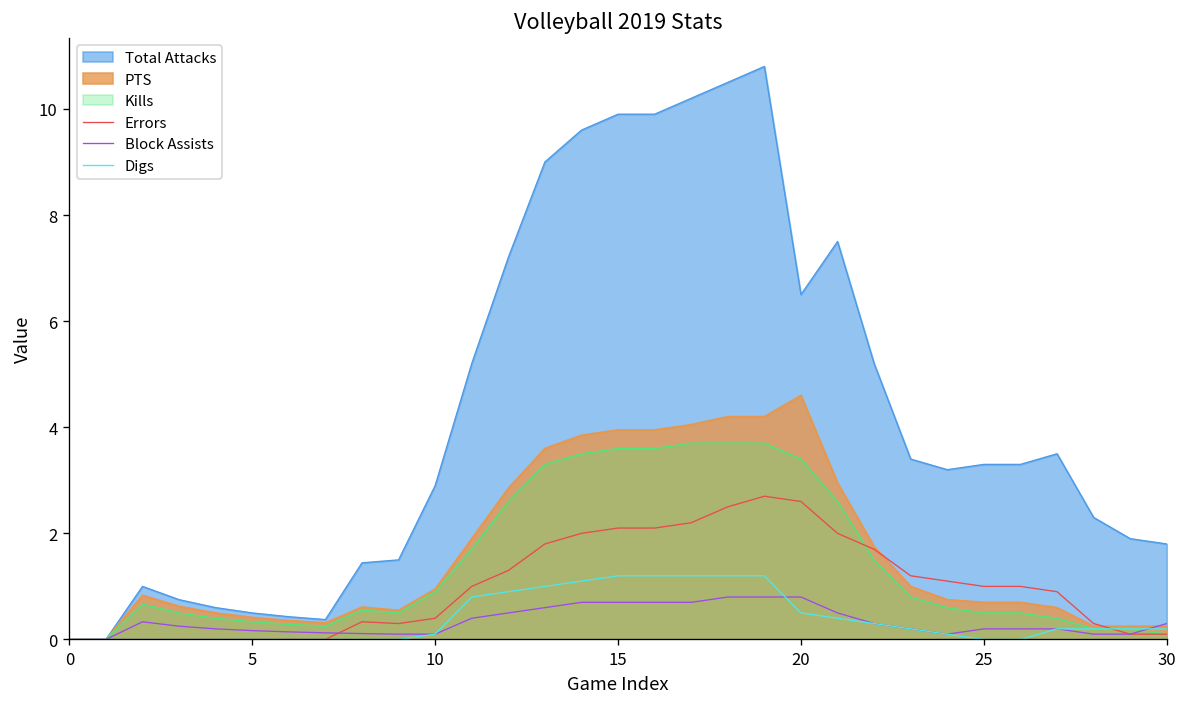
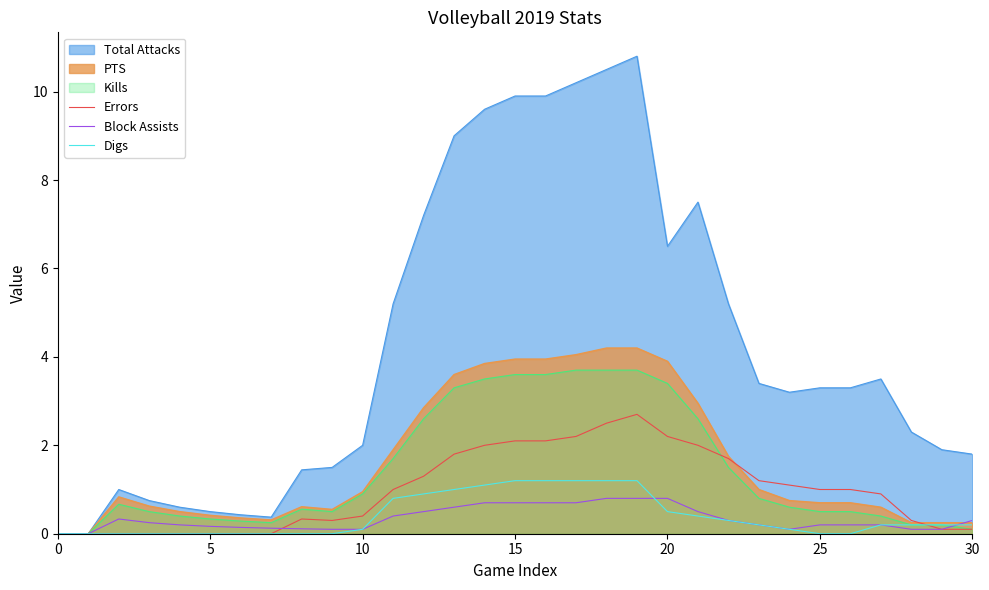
Total Attacks, 10: 2.9 -> 2.0
PTS, 20: 4.6 -> 3.9
Errors, 20: 2.6 -> 2.2
